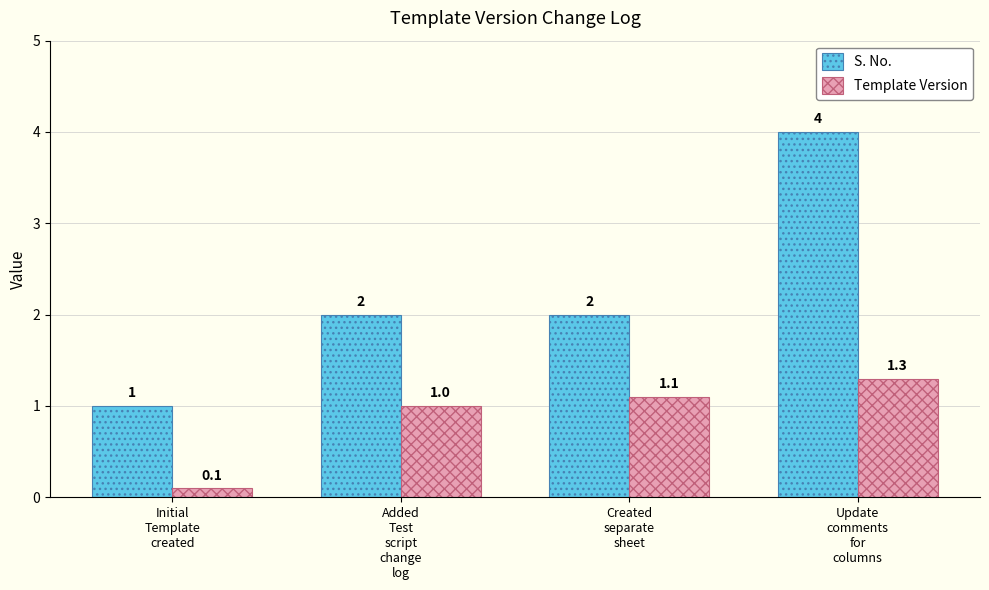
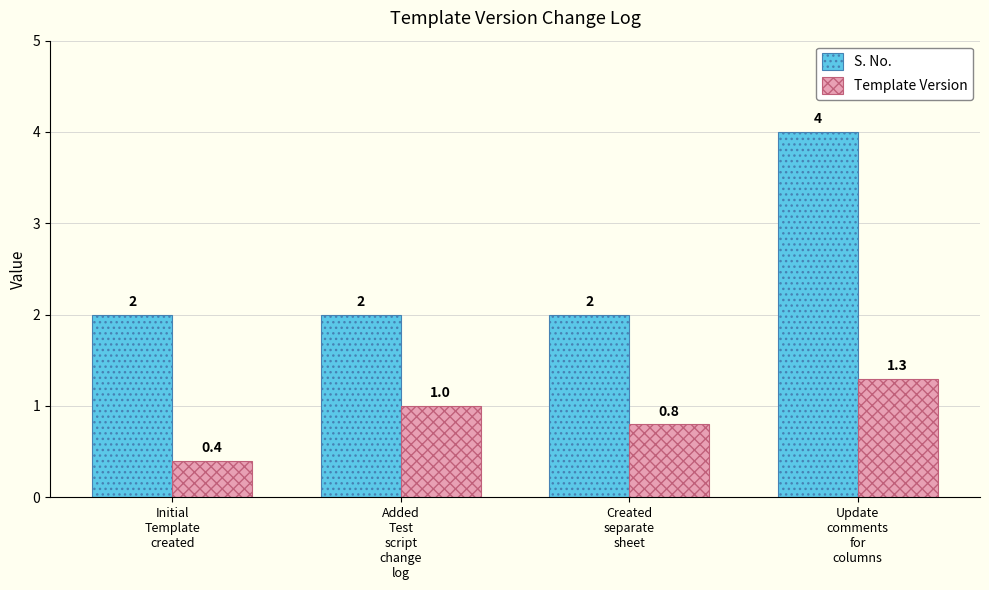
S. No., Initial Template created: 1 -> 2
Template Version, Initial Template created: 0.1 -> 0.4
Template Version, Created separate sheet: 1.1 -> 0.8
